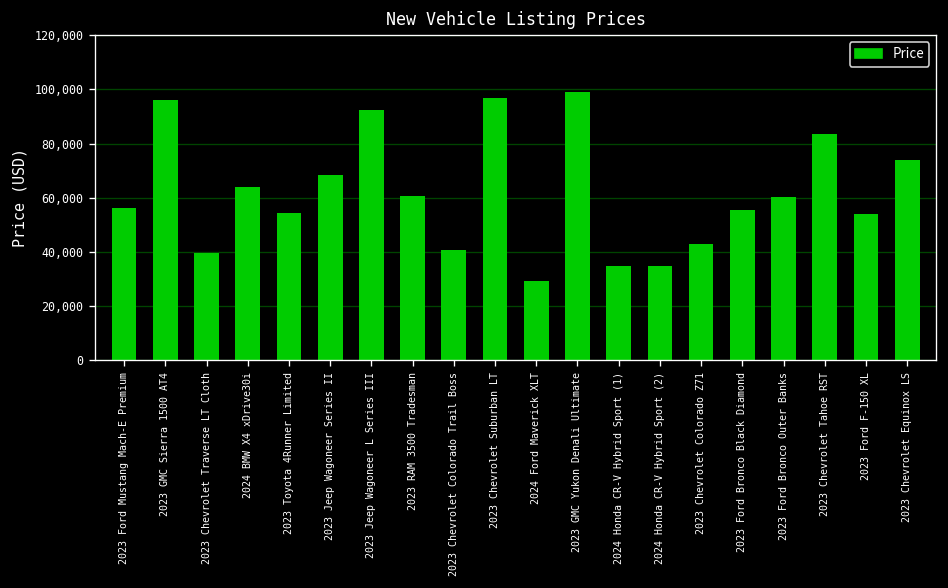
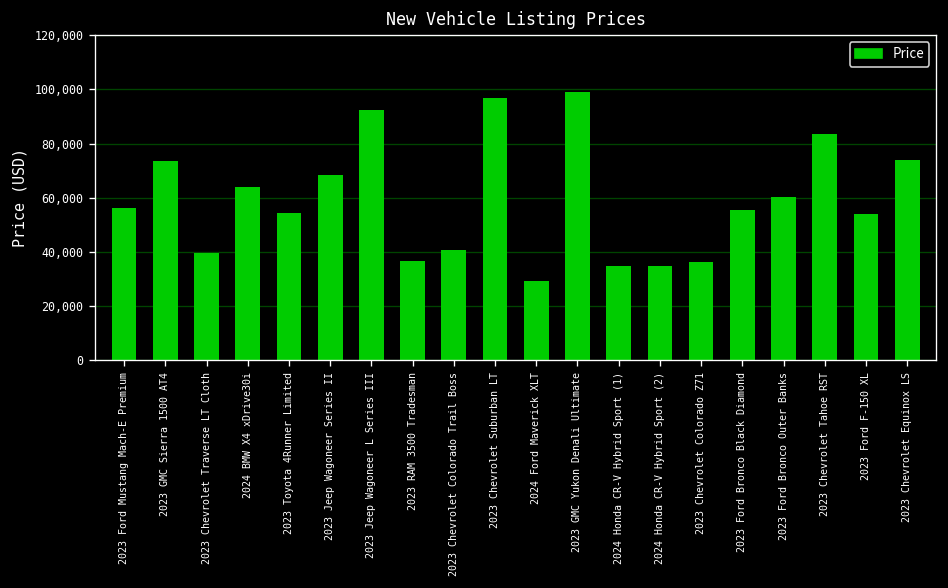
2023 GMC Sierra 1500 AT4: 96,000 -> 74,000
2023 RAM 3500 Tradesman: 61,000 -> 37,000
2023 Chevrolet Colorado Z71: 43,000 -> 36,000
